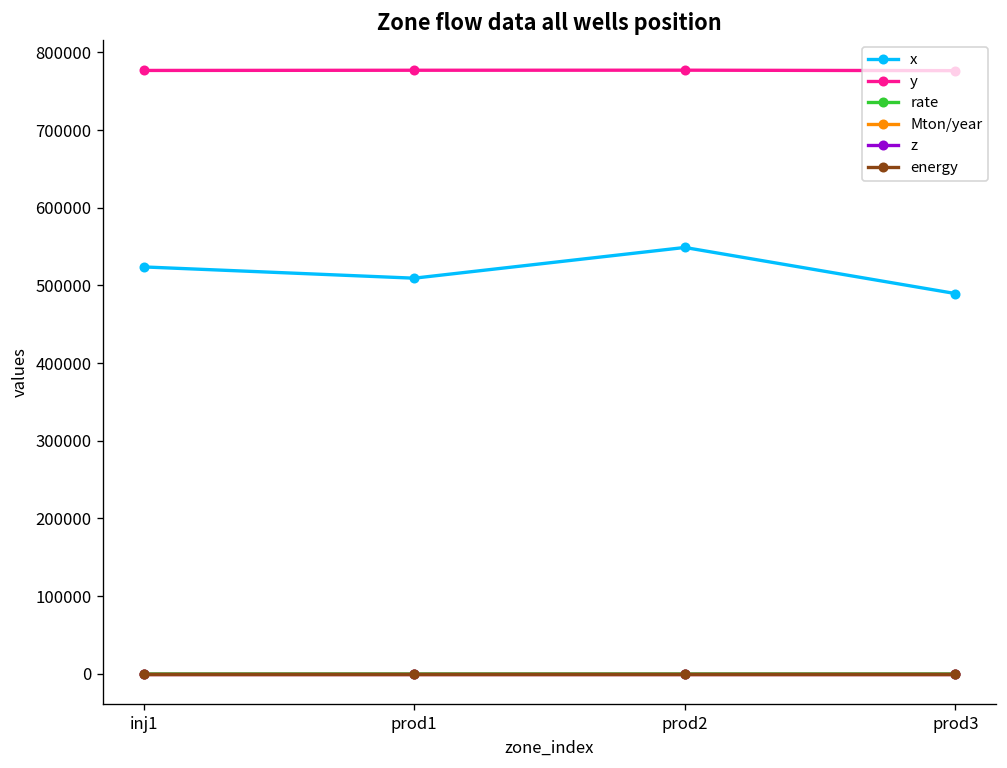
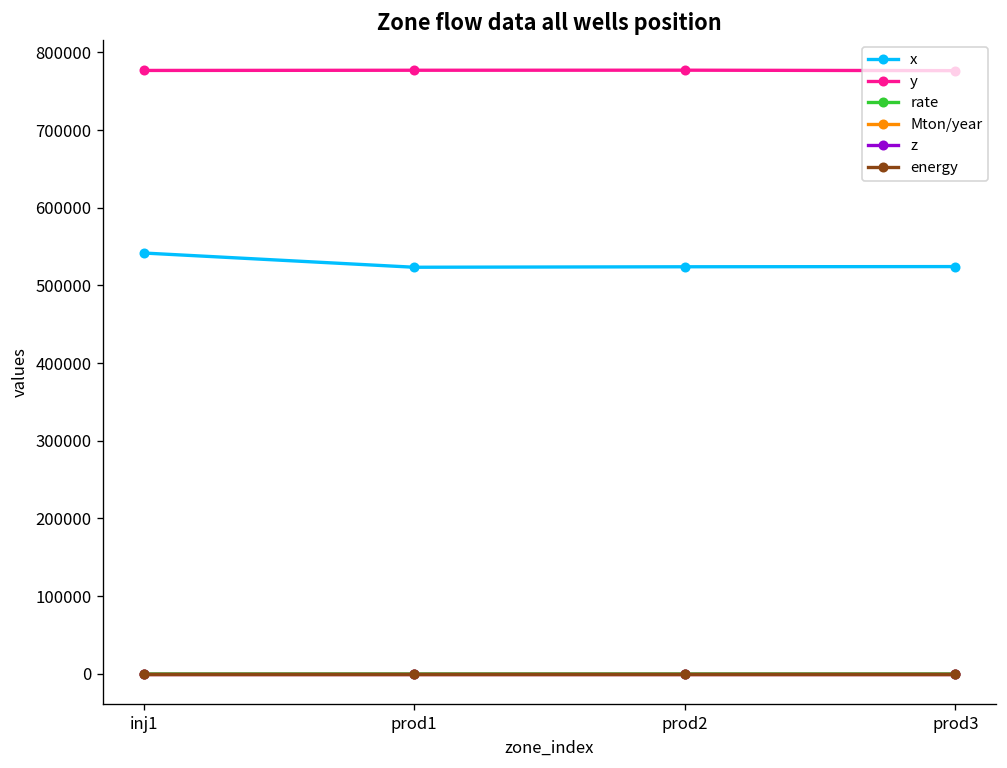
x, inj1: 520000 -> 540000
x, prod1: 510000 -> 520000
x, prod2: 550000 -> 520000
x, prod3: 490000 -> 520000
